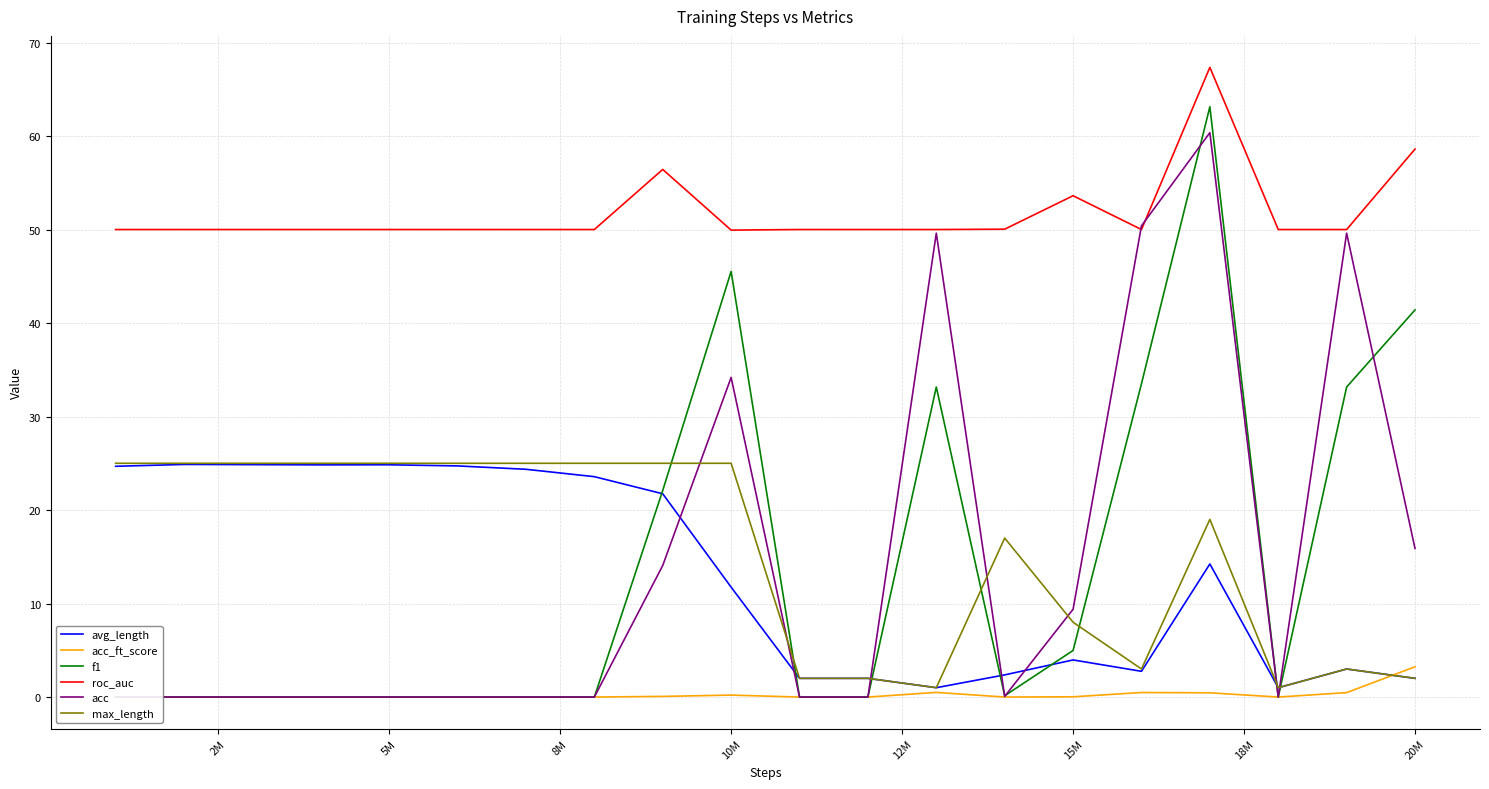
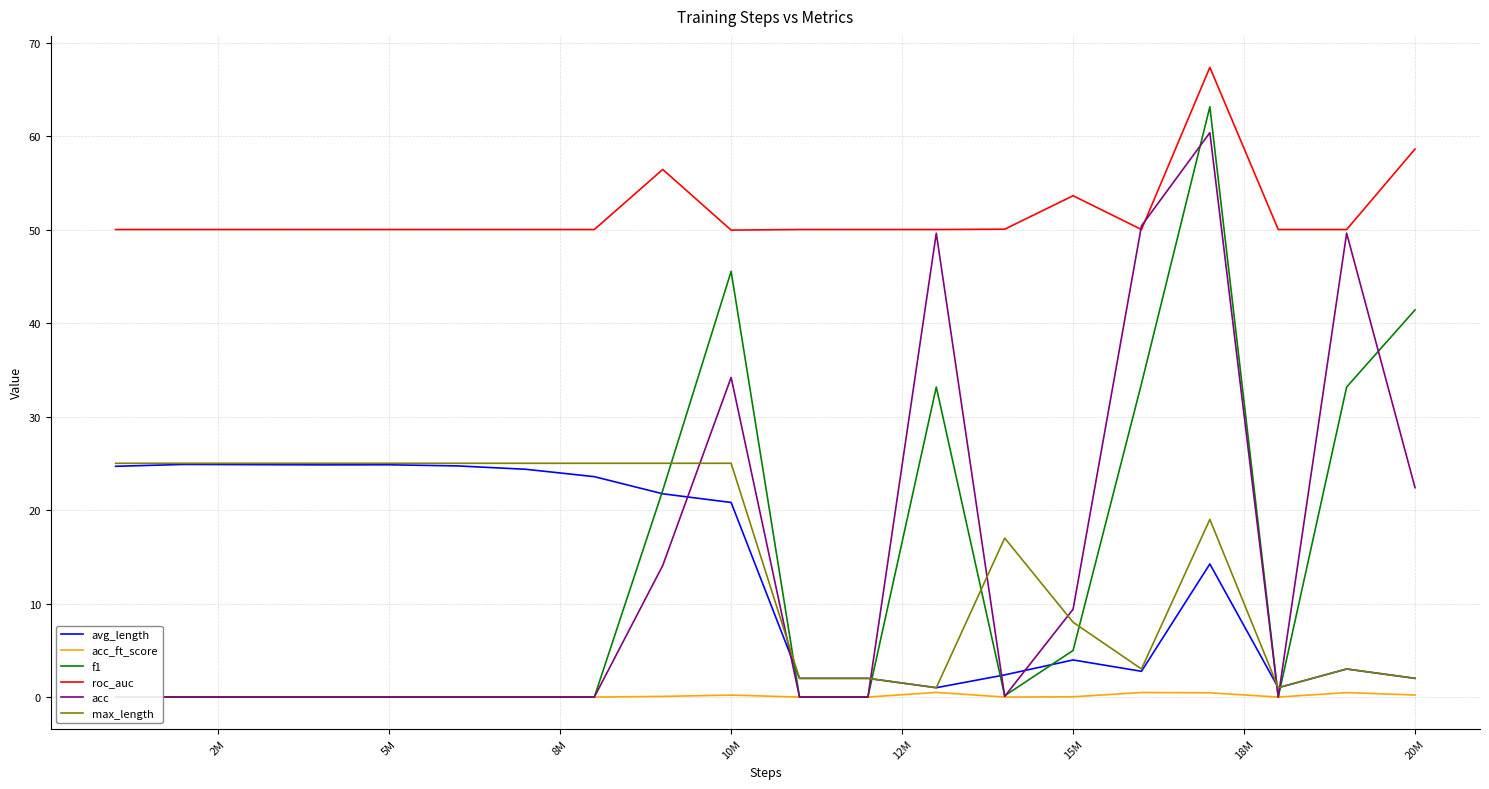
avg_length, 10M: 12 -> 21
acc_ft_score, 20M: 3 -> 0
acc, 20M: 16 -> 22
